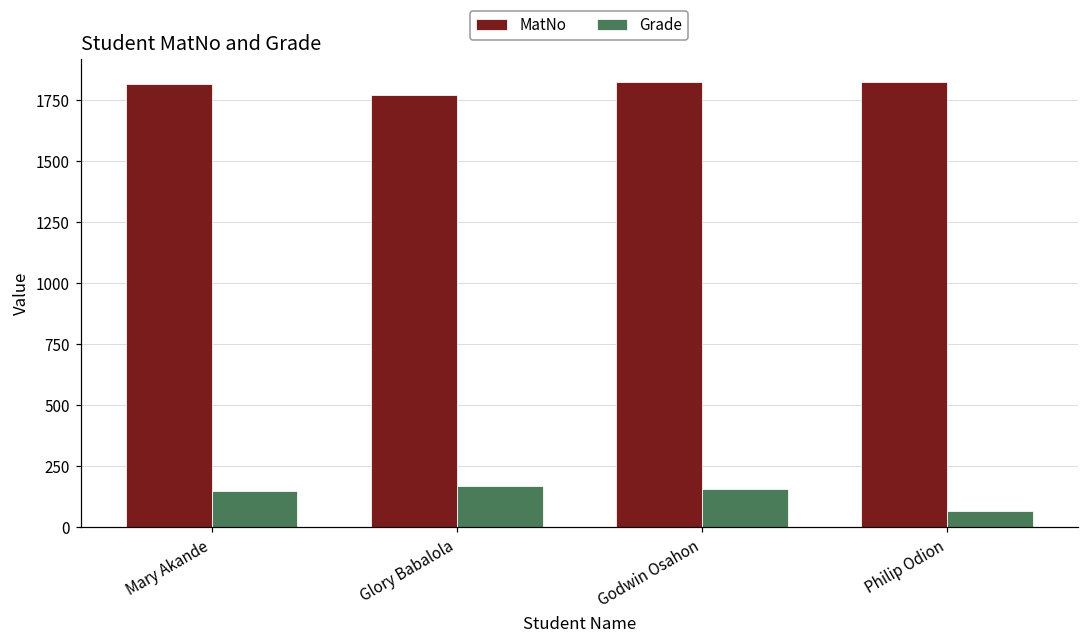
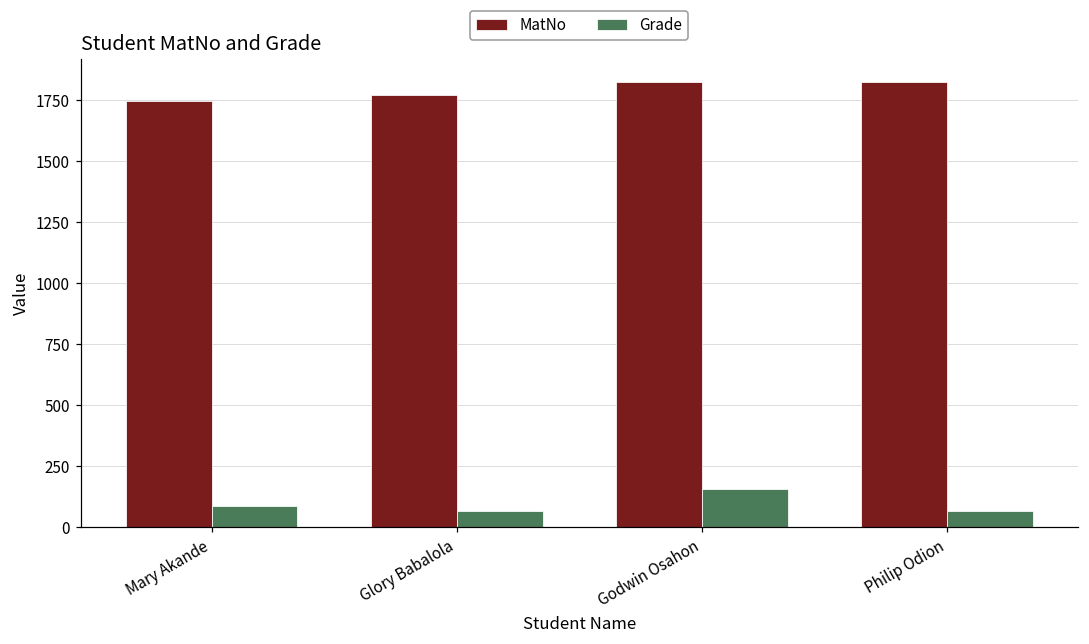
MatNo, Mary Akande: 1810 -> 1740
Grade, Mary Akande: 150 -> 90
Grade, Glory Babalola: 170 -> 70
